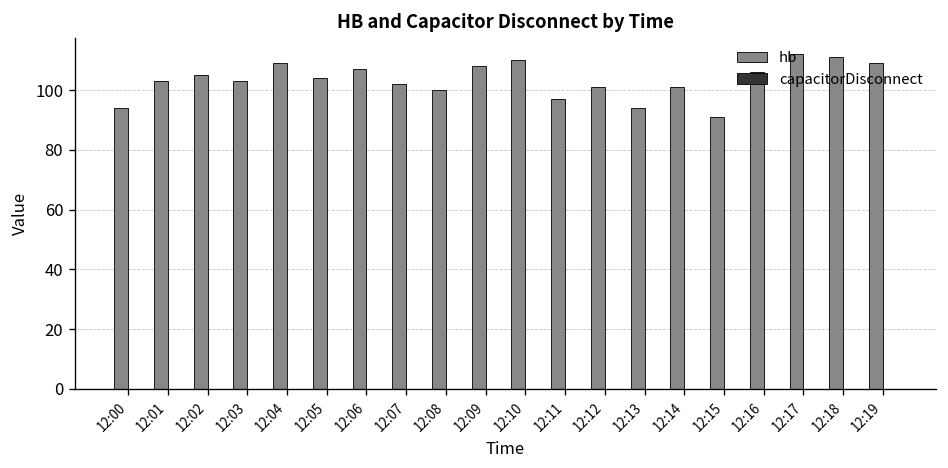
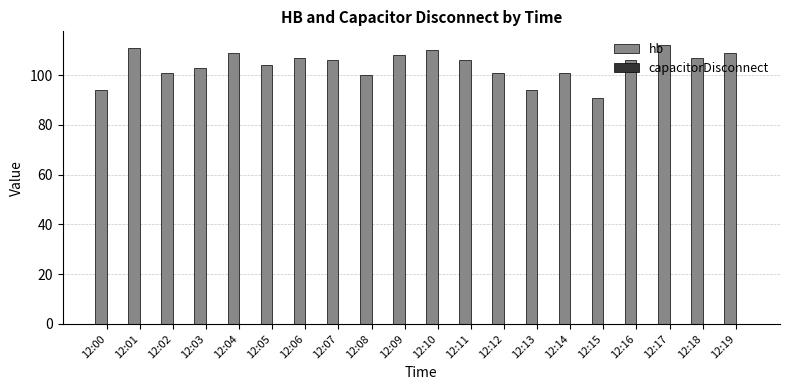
hb, 12:01: 103 -> 111
hb, 12:02: 105 -> 101
hb, 12:07: 102 -> 106
hb, 12:11: 97 -> 106
hb, 12:18: 111 -> 107
